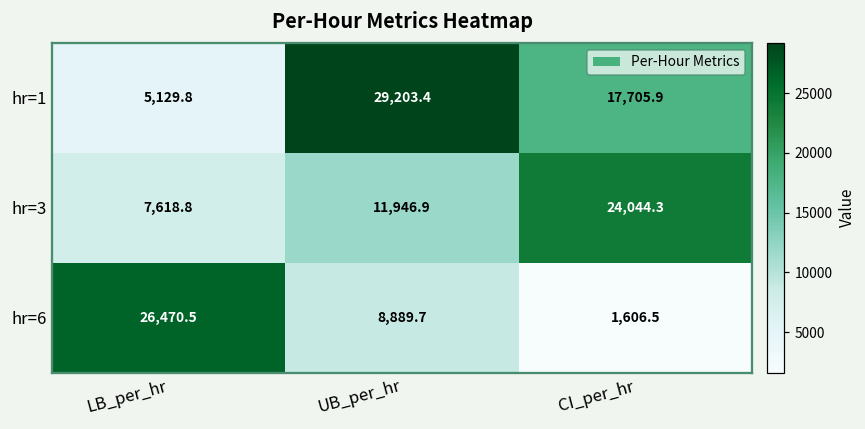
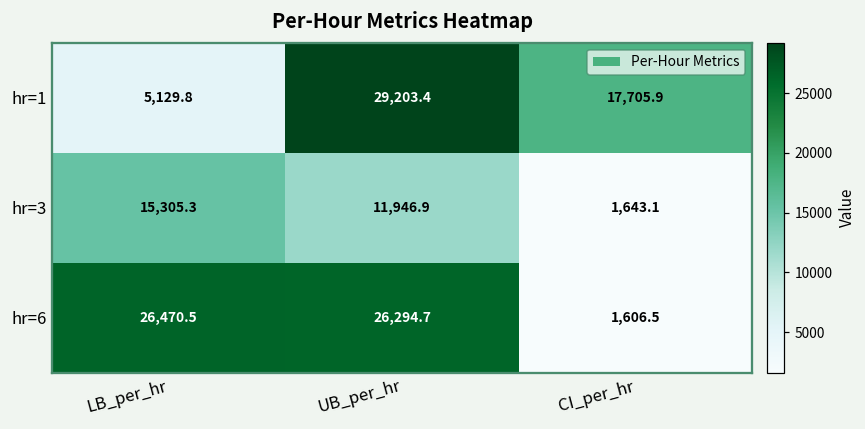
hr=3, LB_per_hr: 7,618.8 -> 15,305.3
hr=3, CI_per_hr: 24,044.3 -> 1,643.1
hr=6, UB_per_hr: 8,889.7 -> 26,294.7
